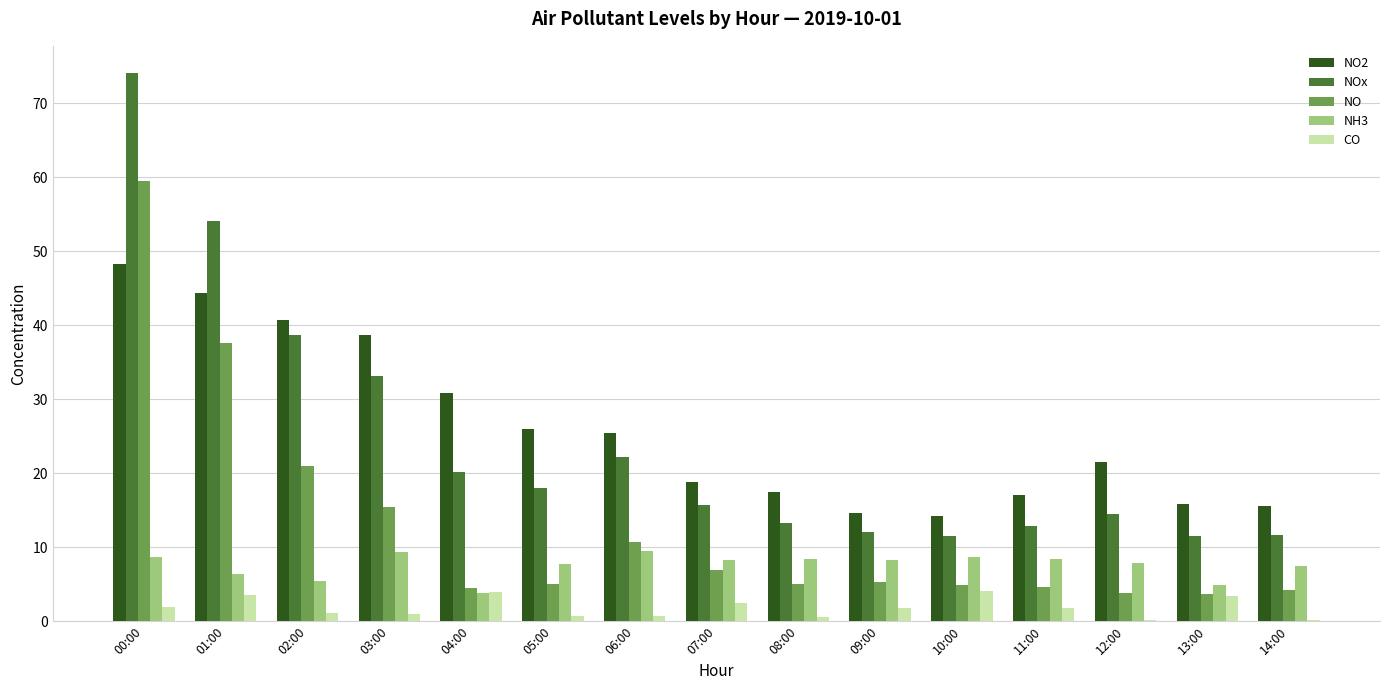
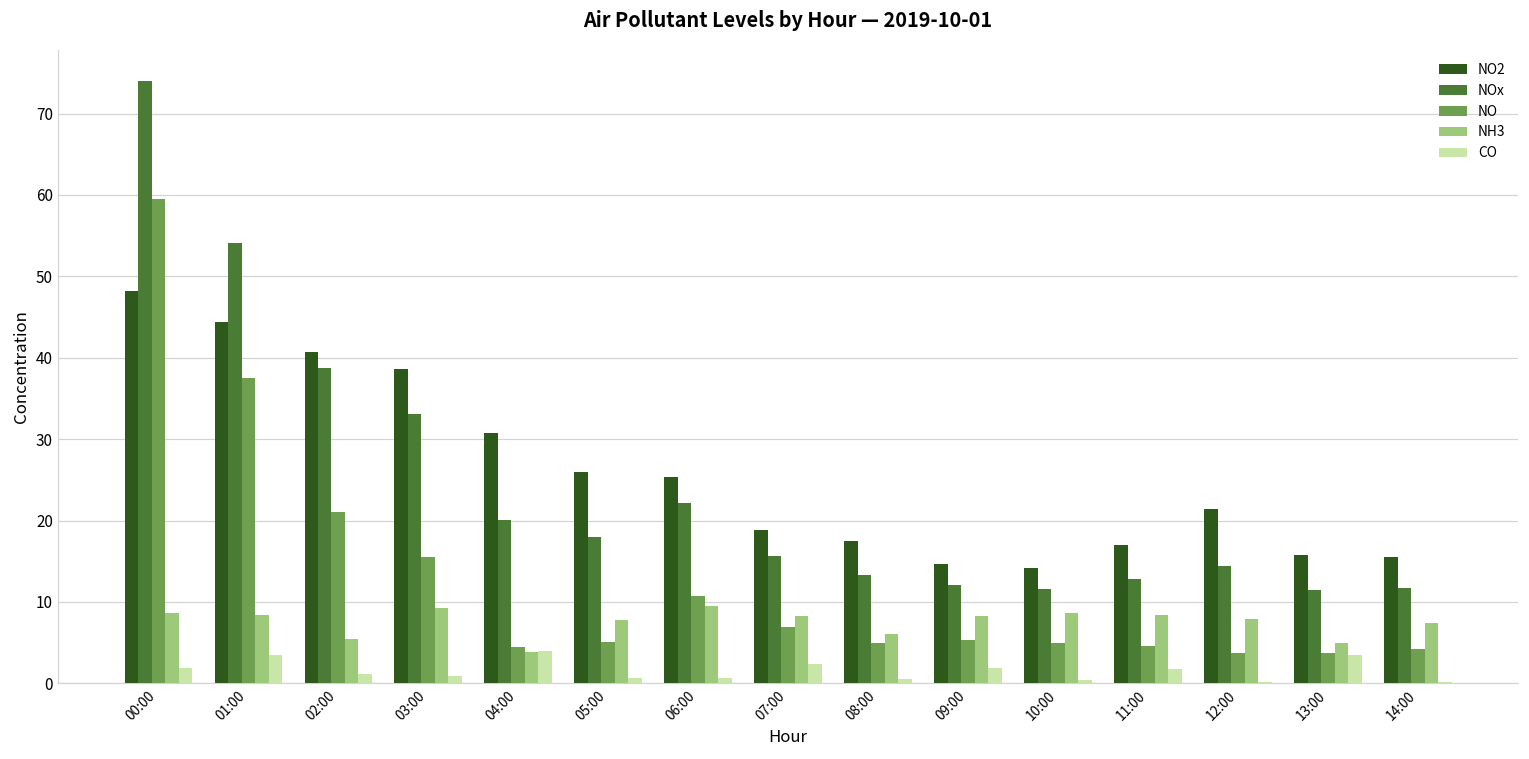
NH3, 01:00: 6 -> 8
NH3, 08:00: 8 -> 6
CO, 10:00: 4 -> 0
